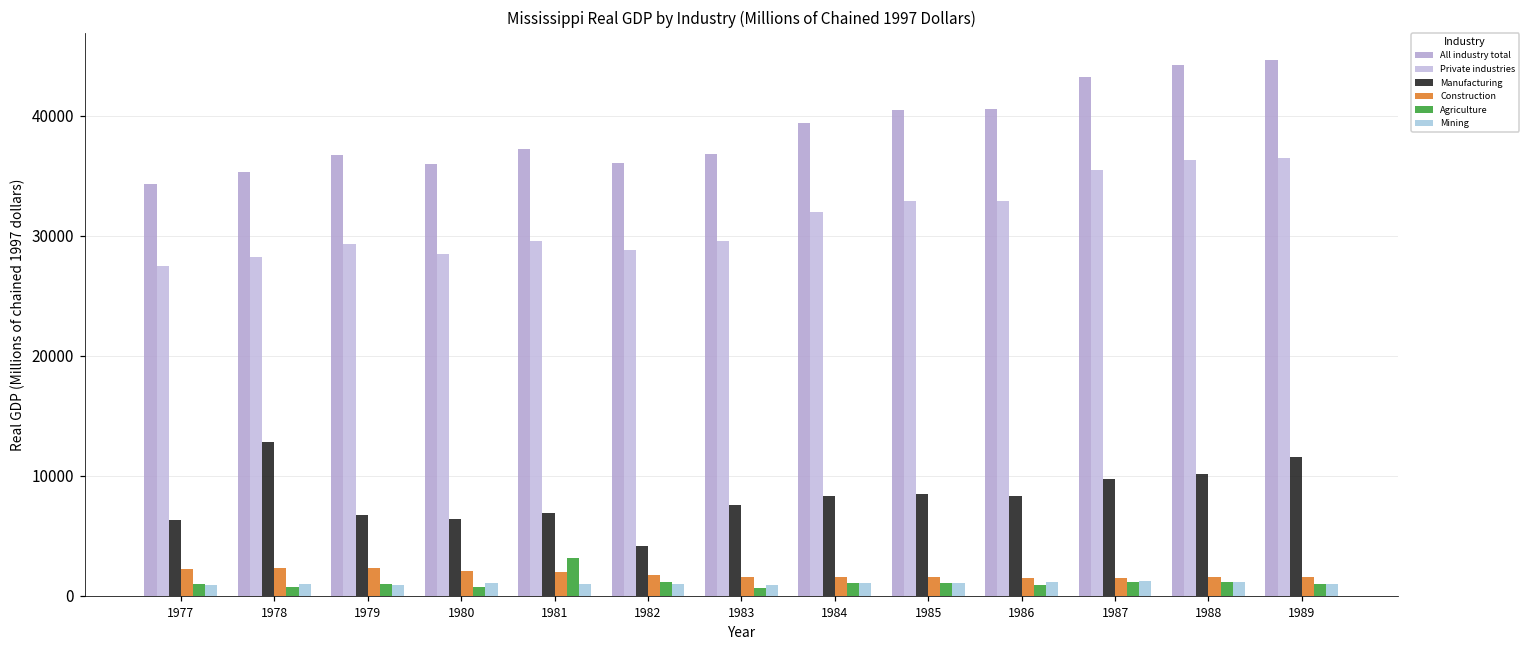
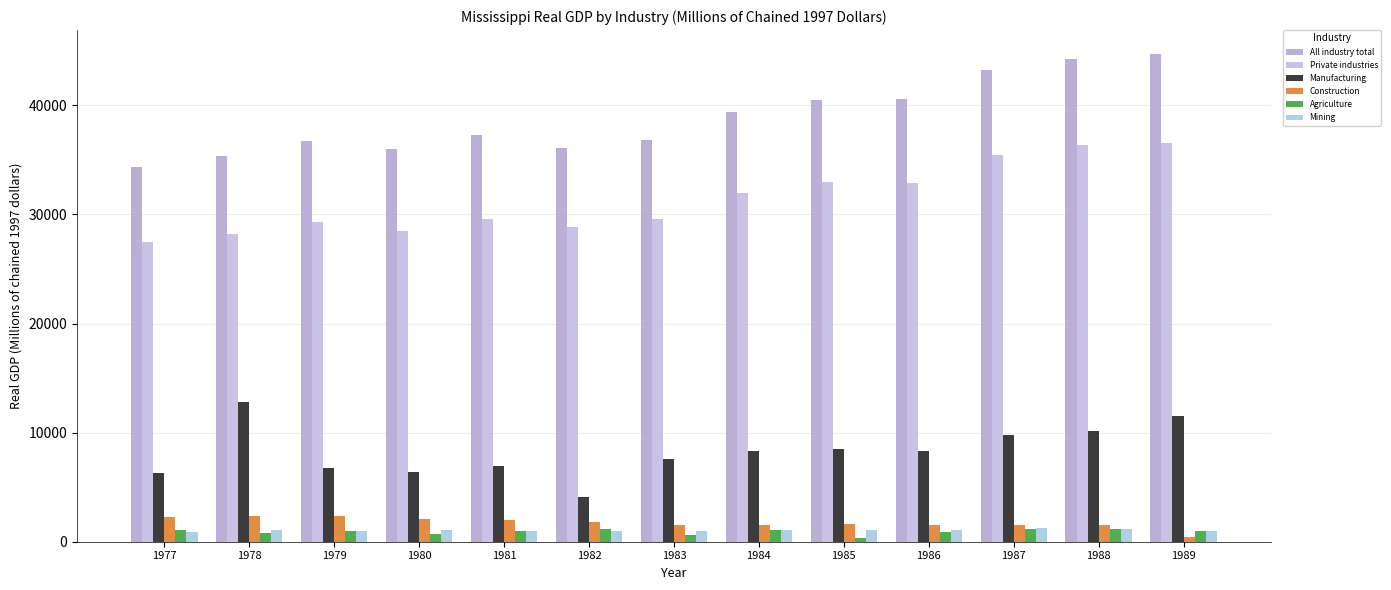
Agriculture, 1981: 3100 -> 1000
Agriculture, 1985: 1100 -> 400
Construction, 1989: 1600 -> 400
